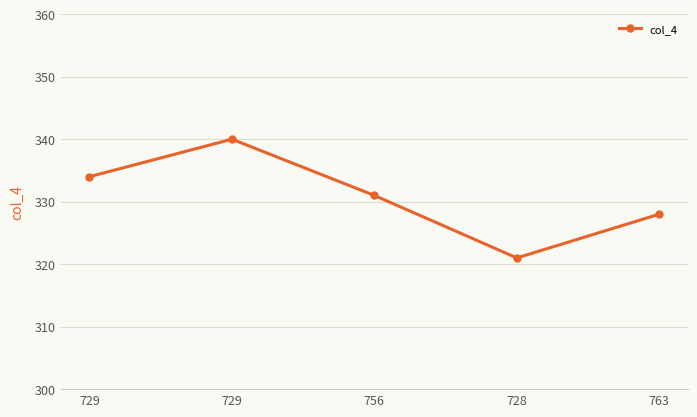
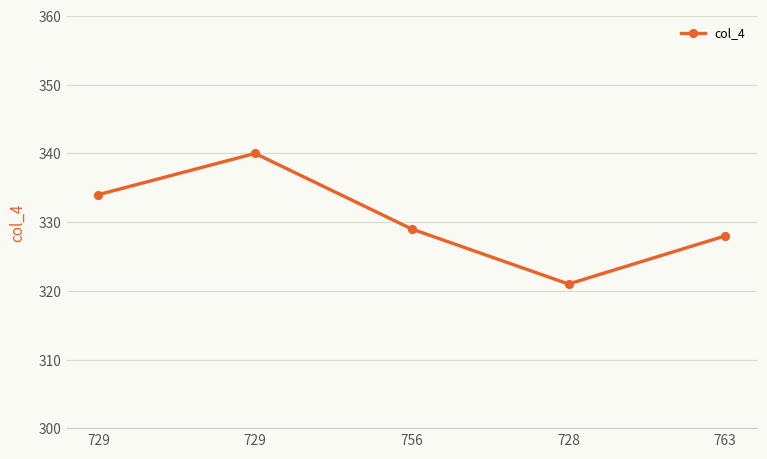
756: 331 -> 329
